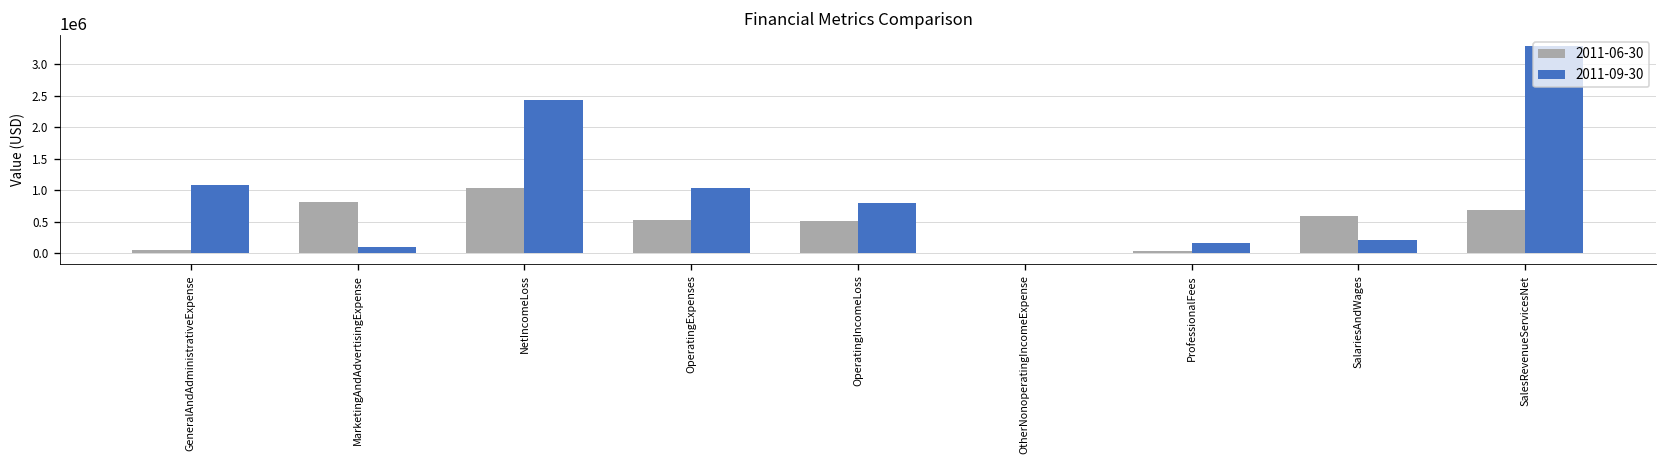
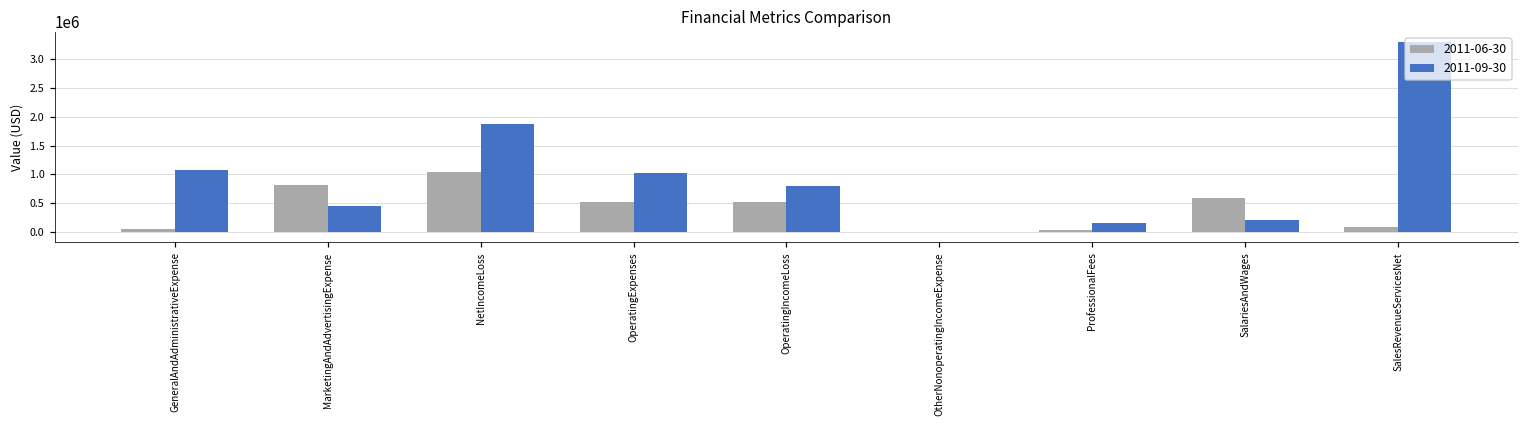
2011-09-30, MarketingAndAdvertisingExpense: 100000 -> 500000
2011-09-30, NetIncomeLoss: 2400000 -> 1900000
2011-06-30, SalesRevenueServicesNet: 700000 -> 100000
